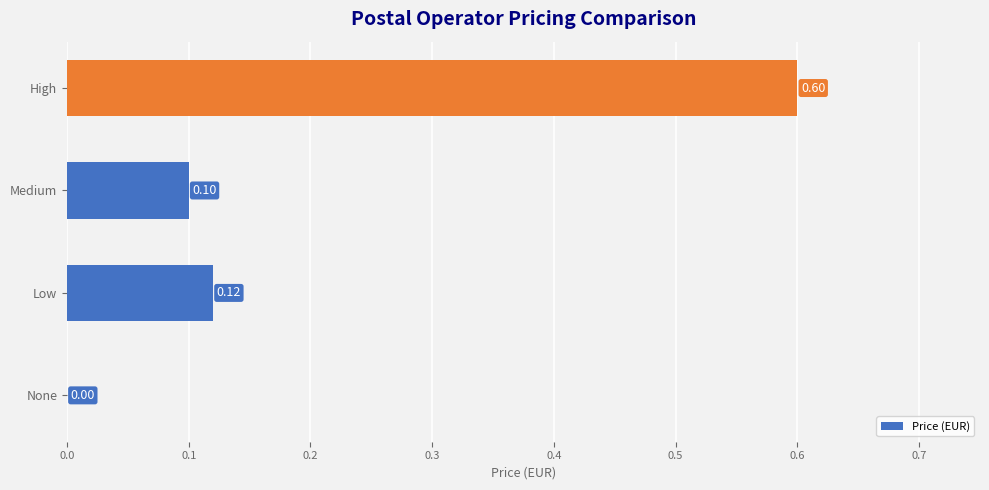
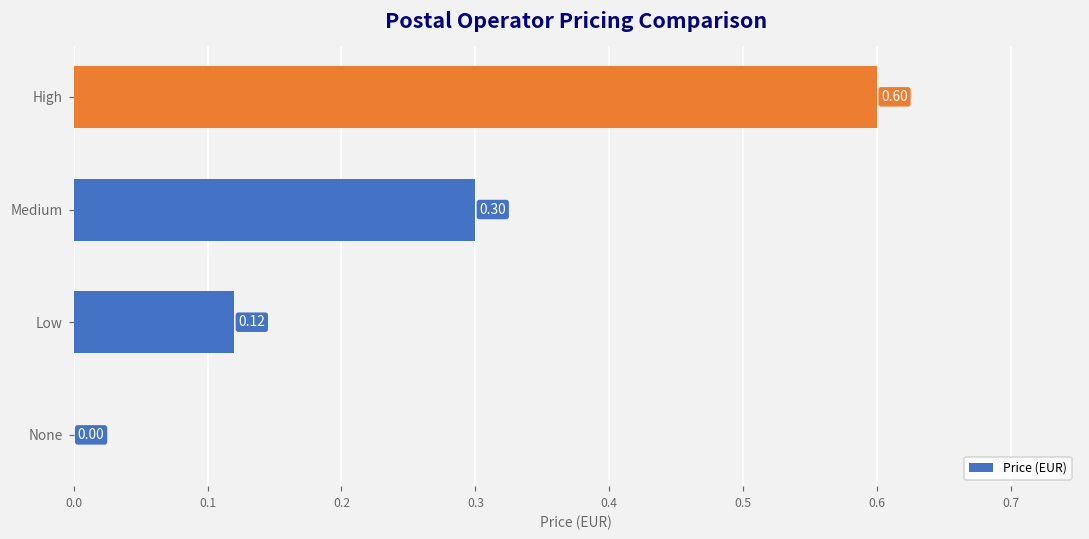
Medium: 0.10 -> 0.30
